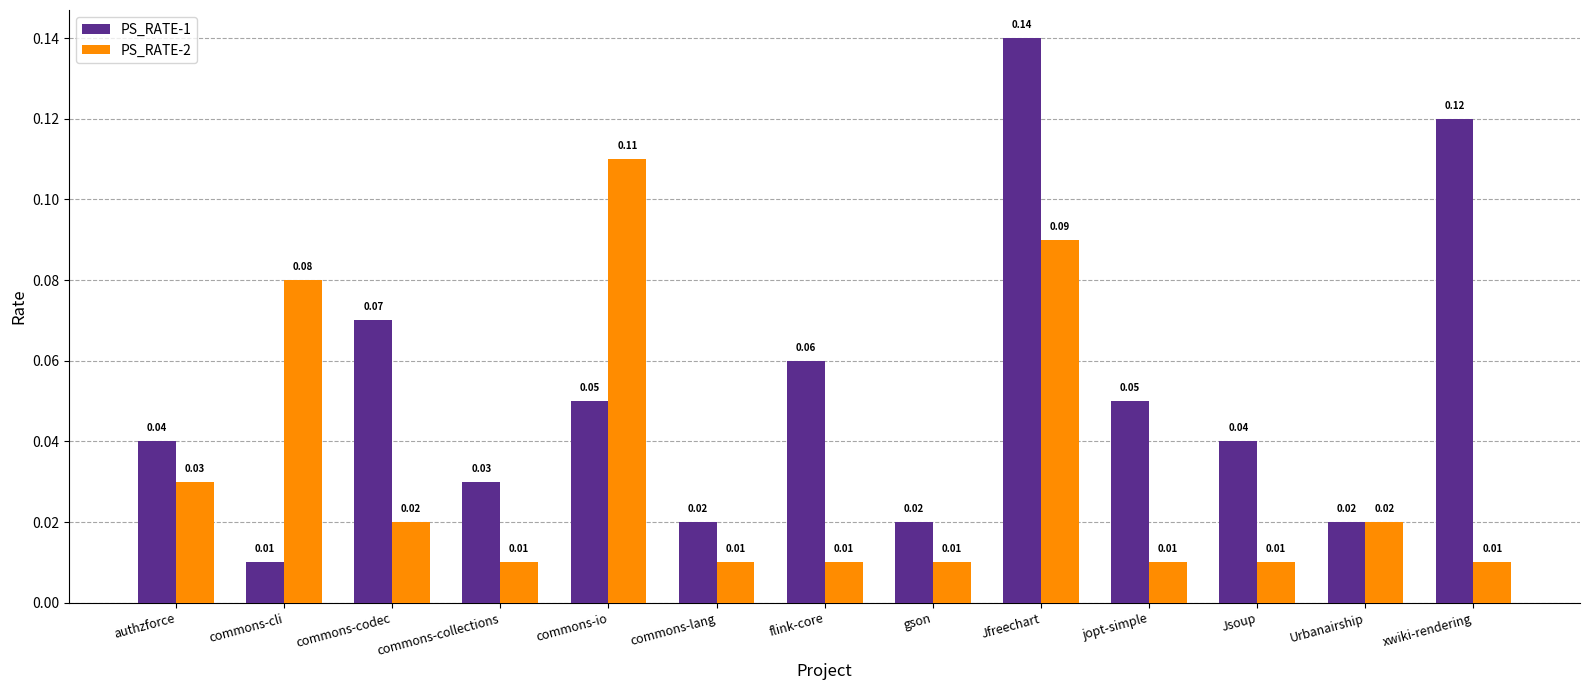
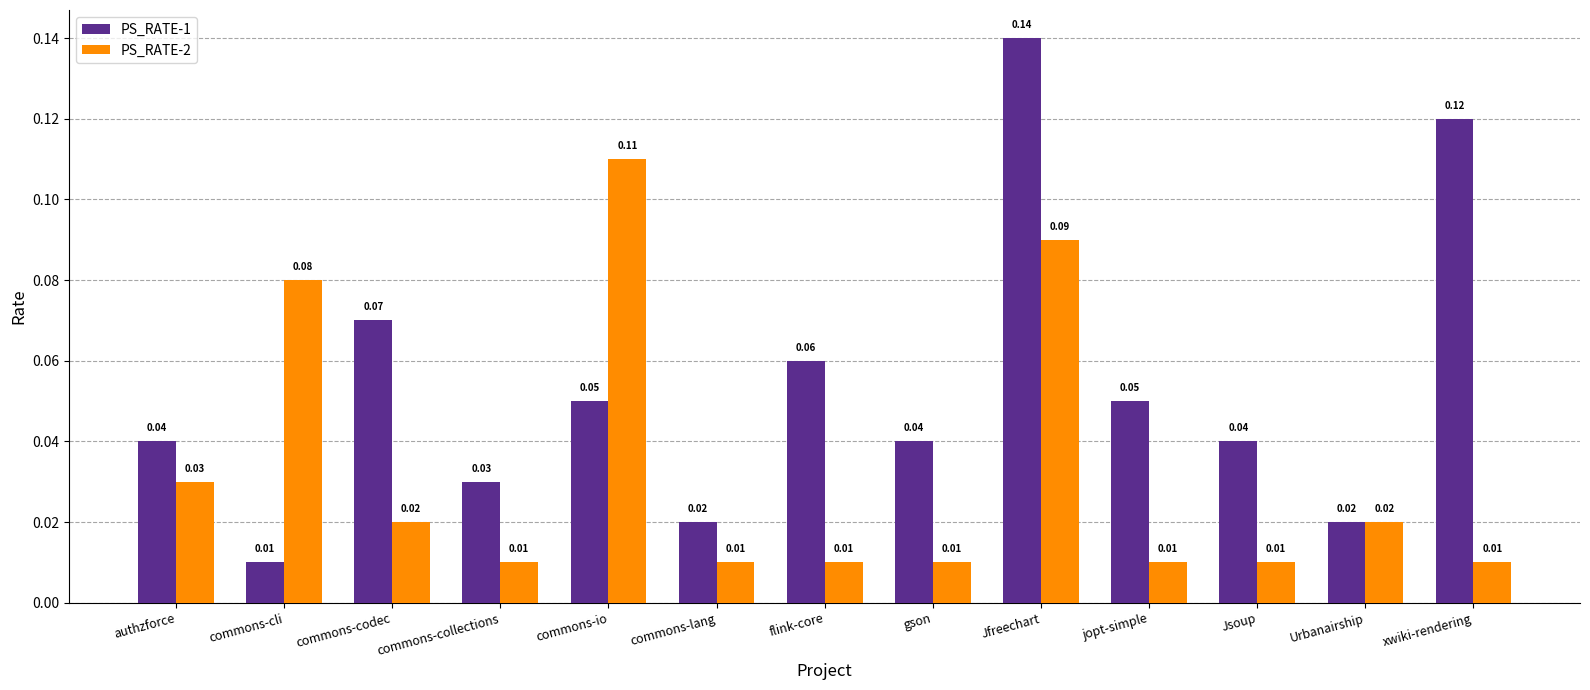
PS_RATE-1, gson: 0.02 -> 0.04
